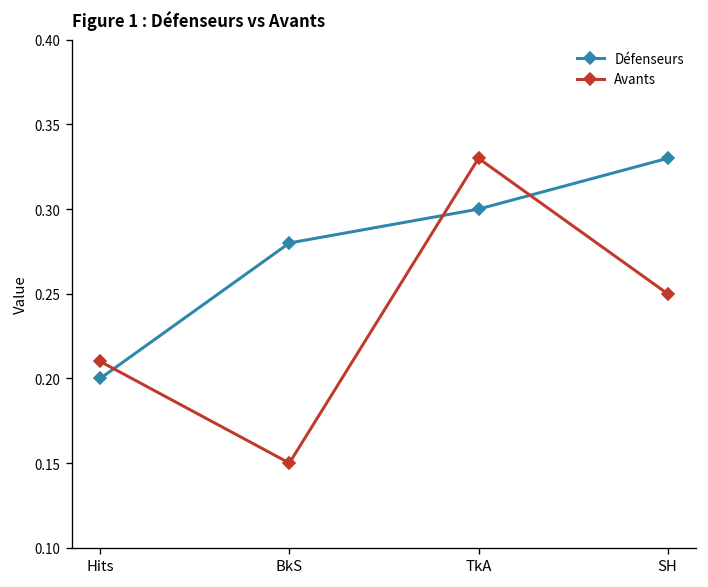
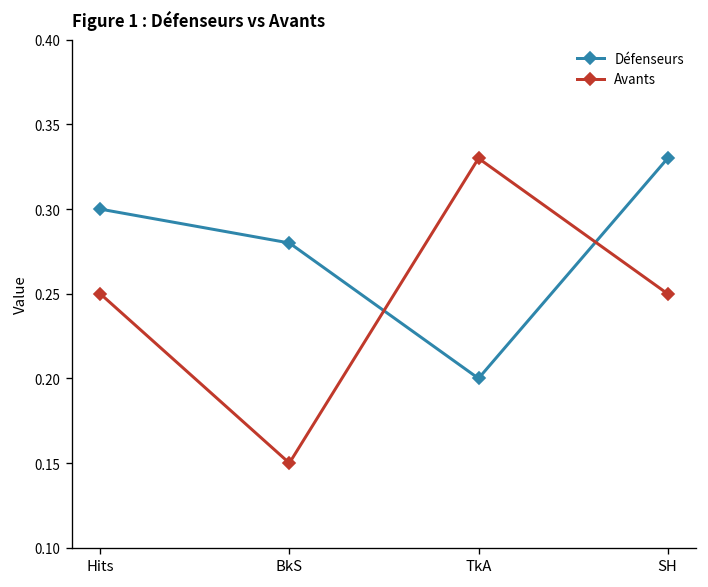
Défenseurs, Hits: 0.2 -> 0.3
Avants, Hits: 0.21 -> 0.25
Défenseurs, TkA: 0.3 -> 0.2
